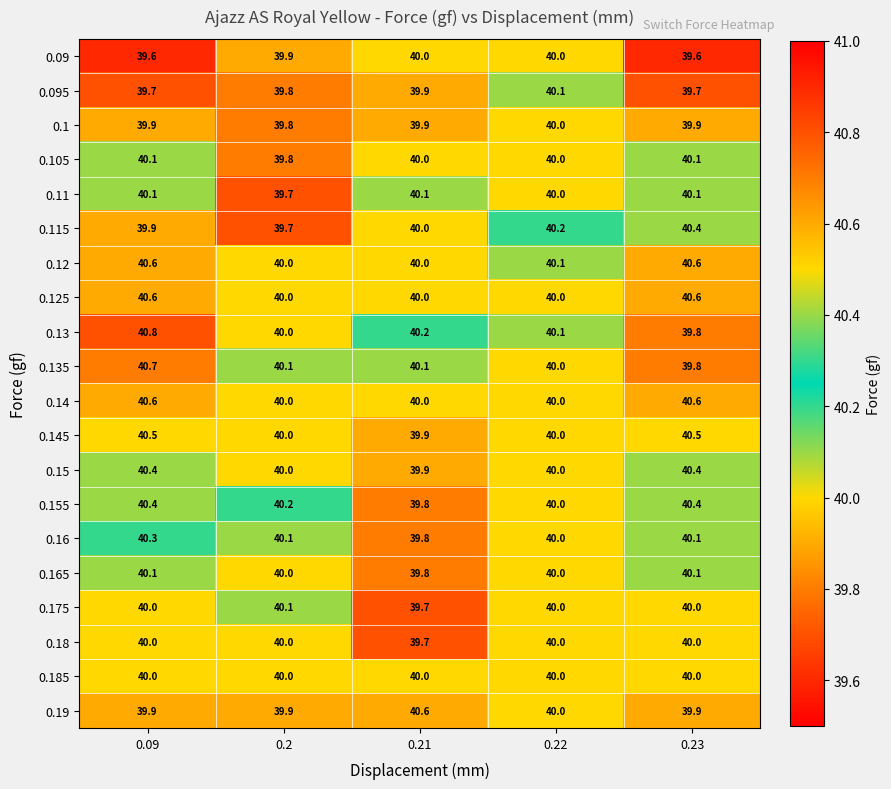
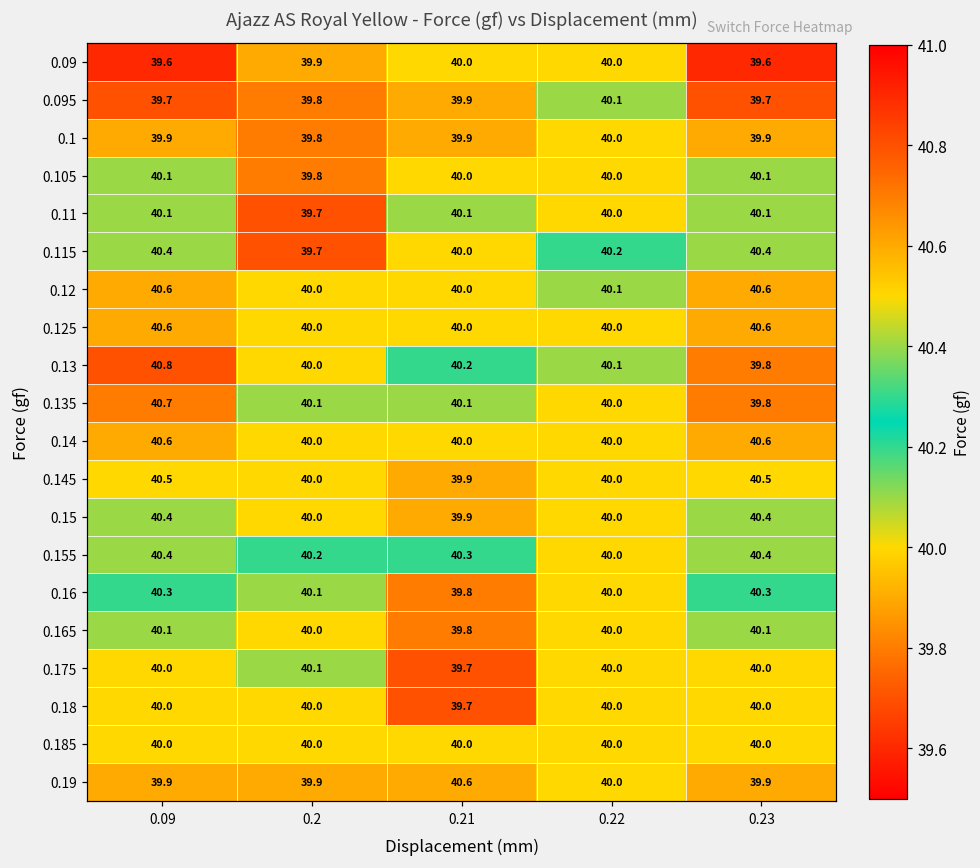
0.115, 0.09: 39.9 -> 40.4
0.155, 0.21: 39.8 -> 40.3
0.16, 0.23: 40.1 -> 40.3
